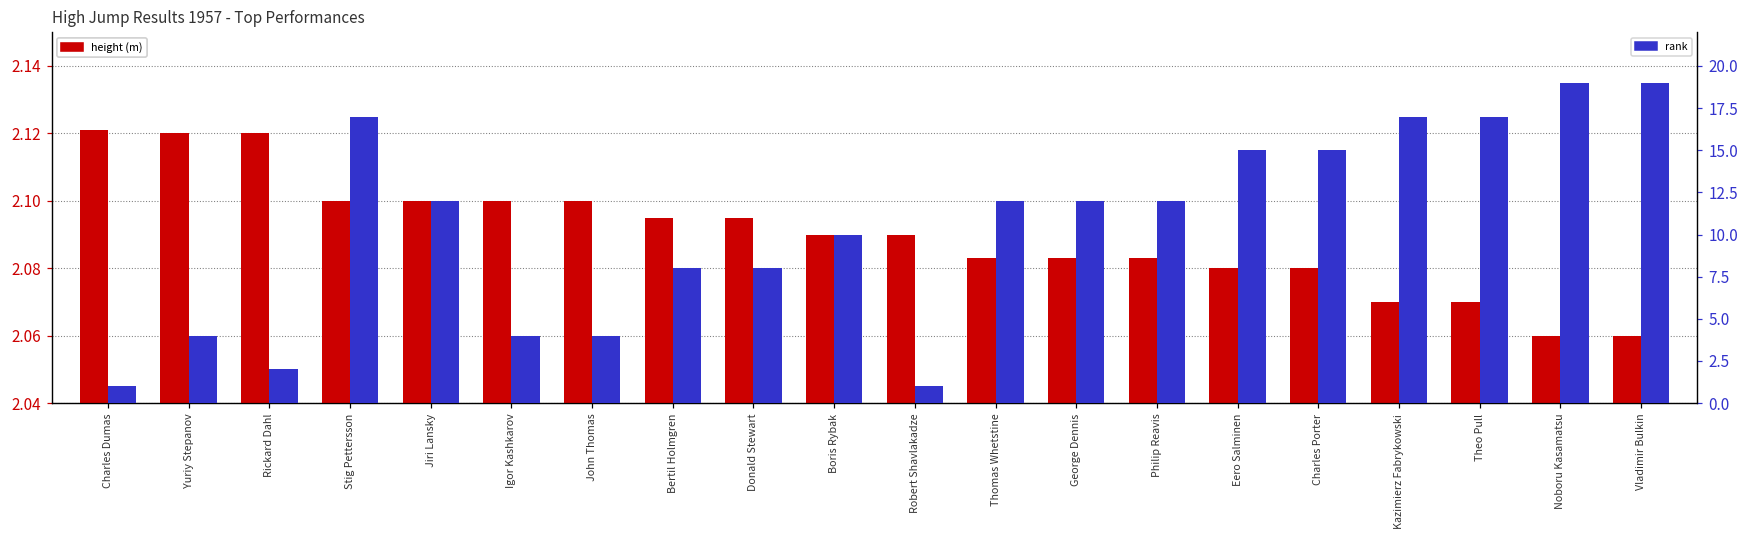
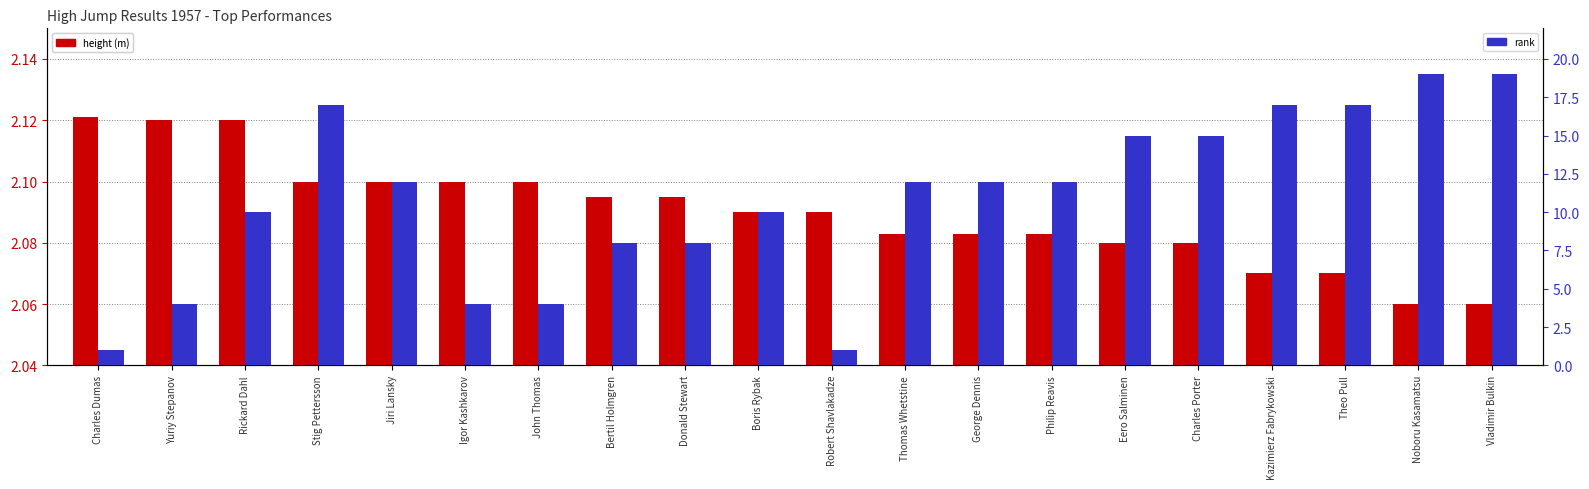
rank, Rickard Dahl: 2 -> 10
